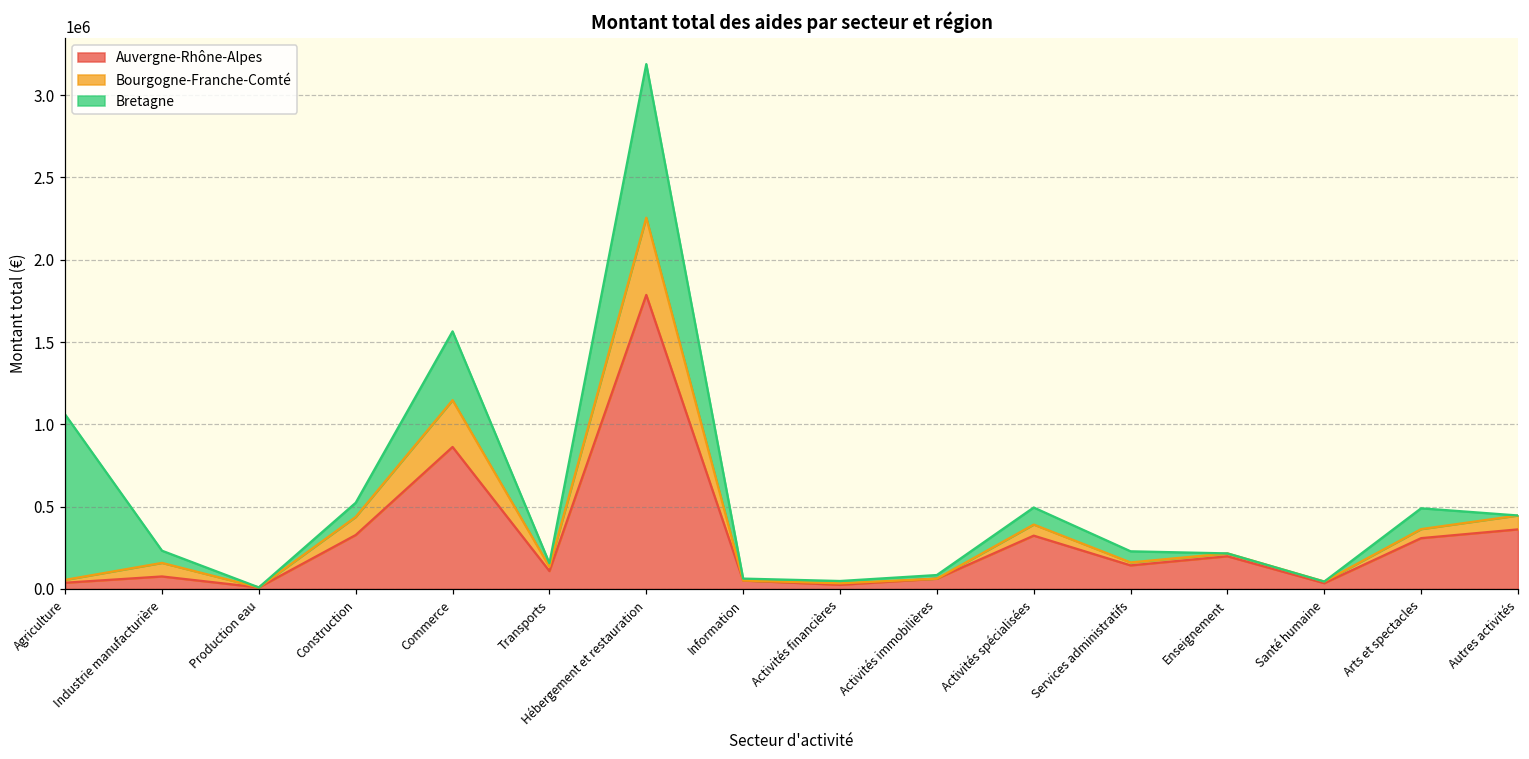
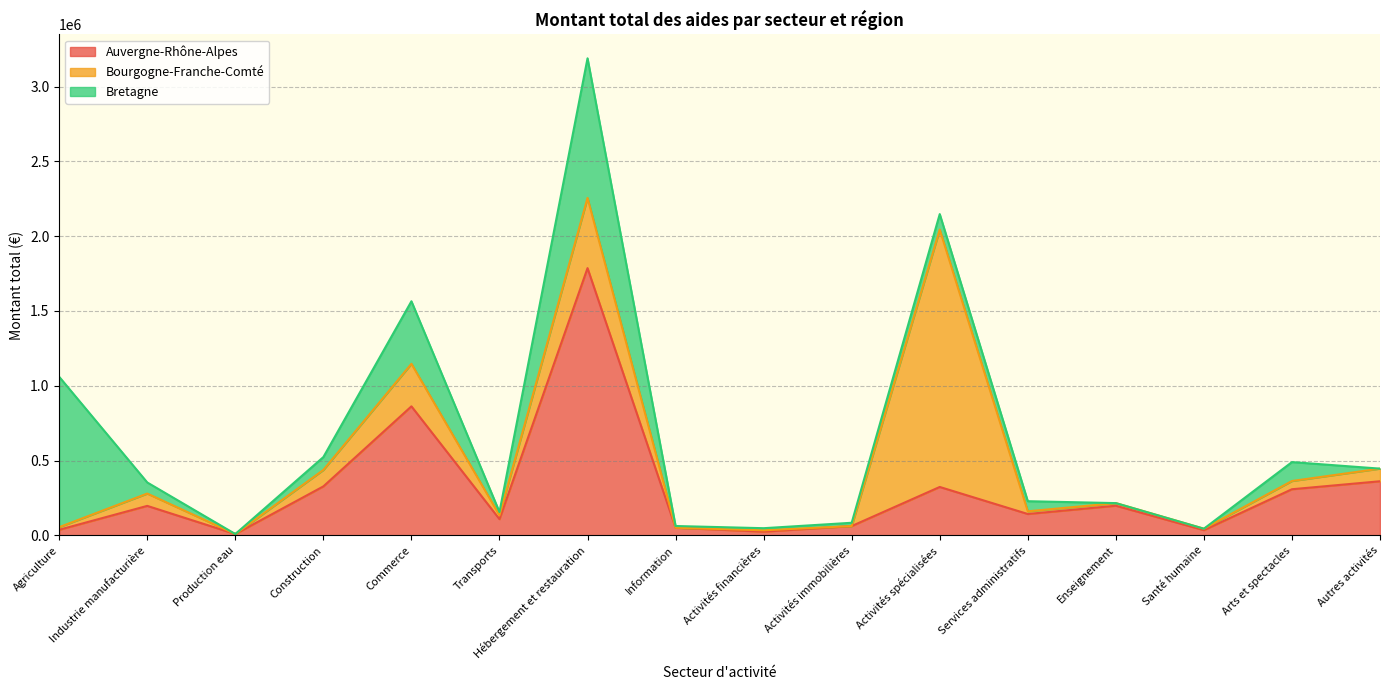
Auvergne-Rhône-Alpes, Industrie manufacturière: 80000 -> 200000
Bourgogne-Franche-Comté, Activités spécialisées: 70000 -> 1720000
